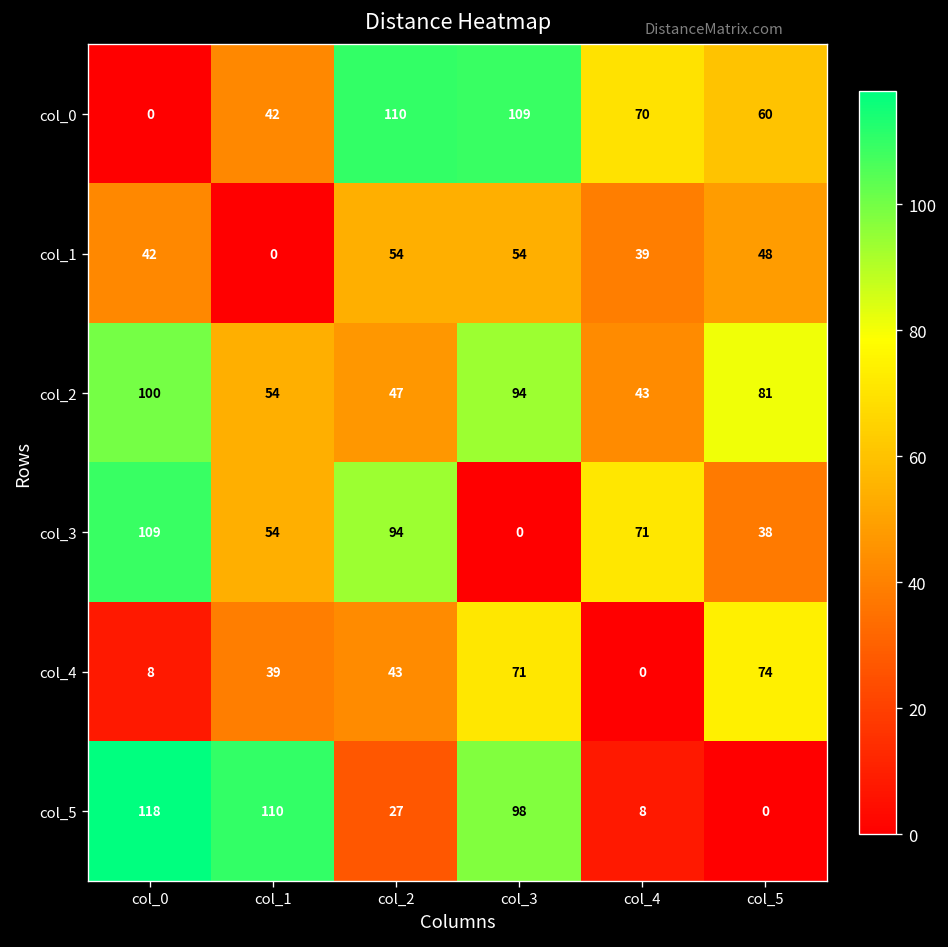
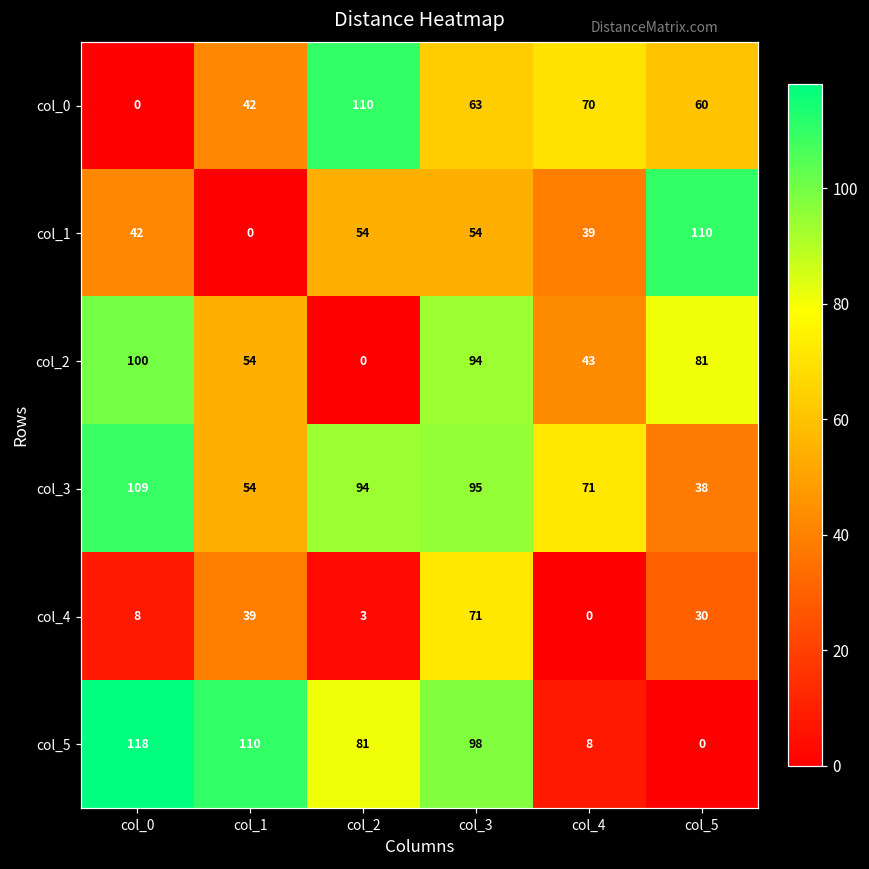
col_0, col_3: 109 -> 63
col_1, col_5: 48 -> 110
col_2, col_2: 47 -> 0
col_3, col_3: 0 -> 95
col_4, col_2: 43 -> 3
col_4, col_5: 74 -> 30
col_5, col_2: 27 -> 81
